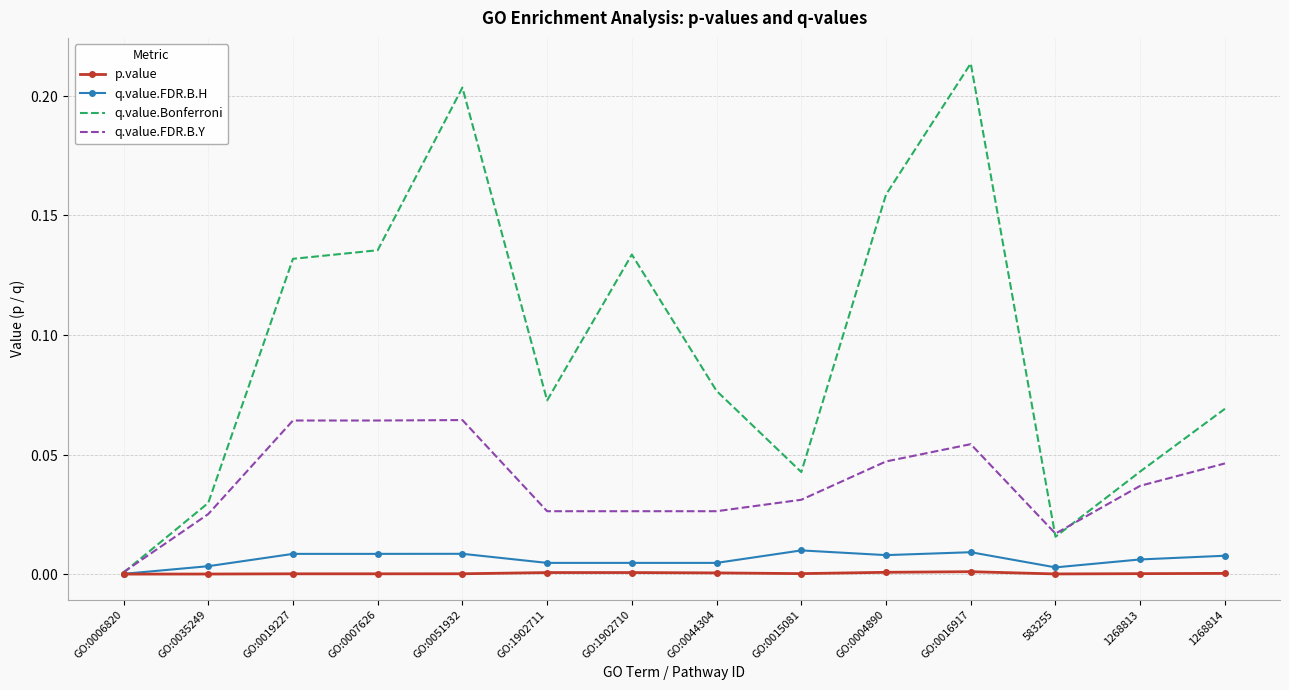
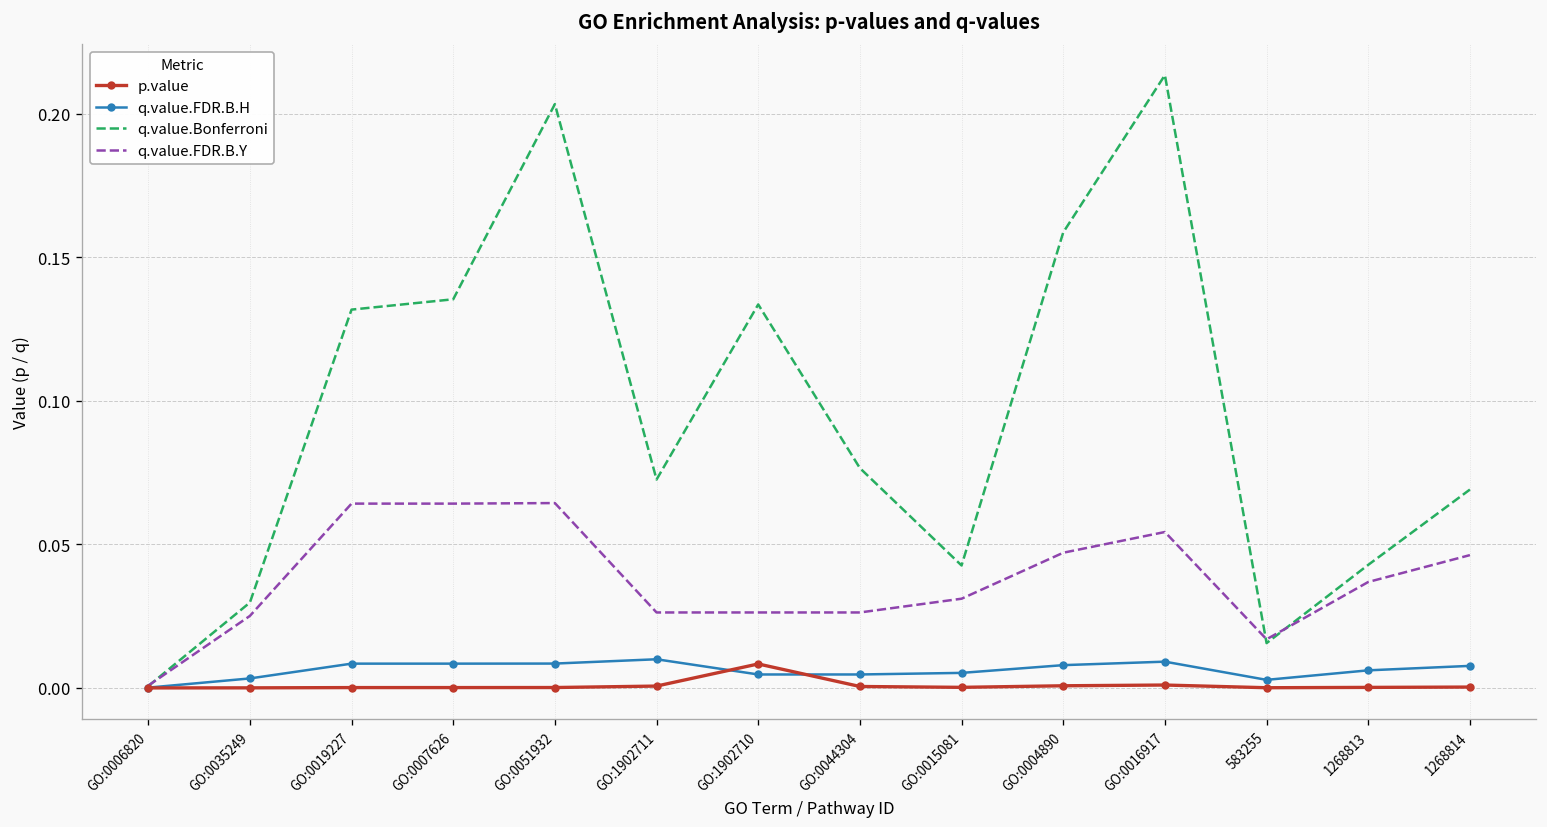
q.value.FDR.B.H, GO:1902711: 0.005 -> 0.010
p.value, GO:1902710: 0.001 -> 0.008
q.value.FDR.B.H, GO:0015081: 0.010 -> 0.005
